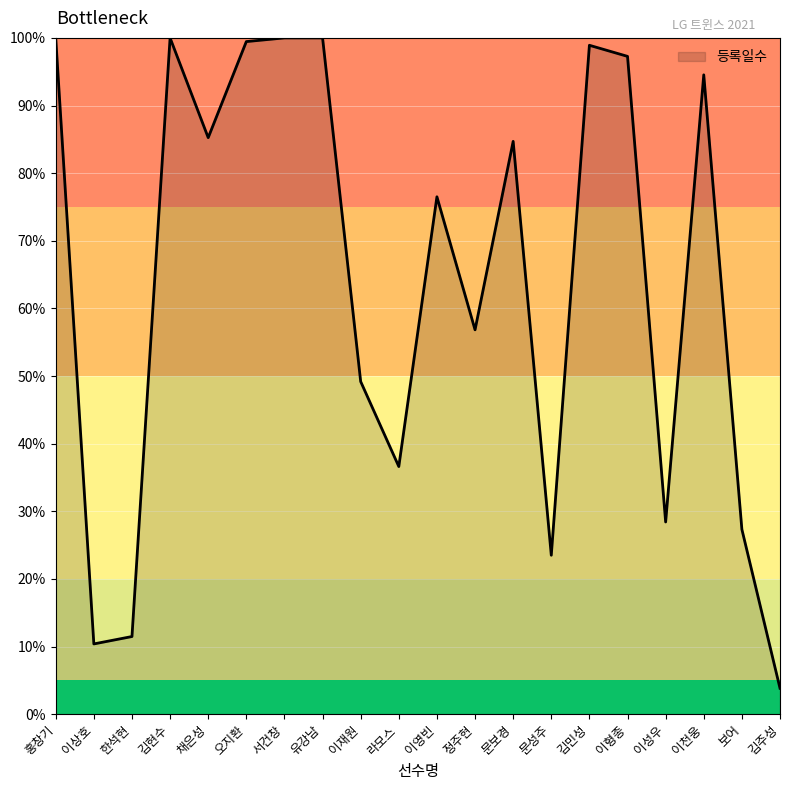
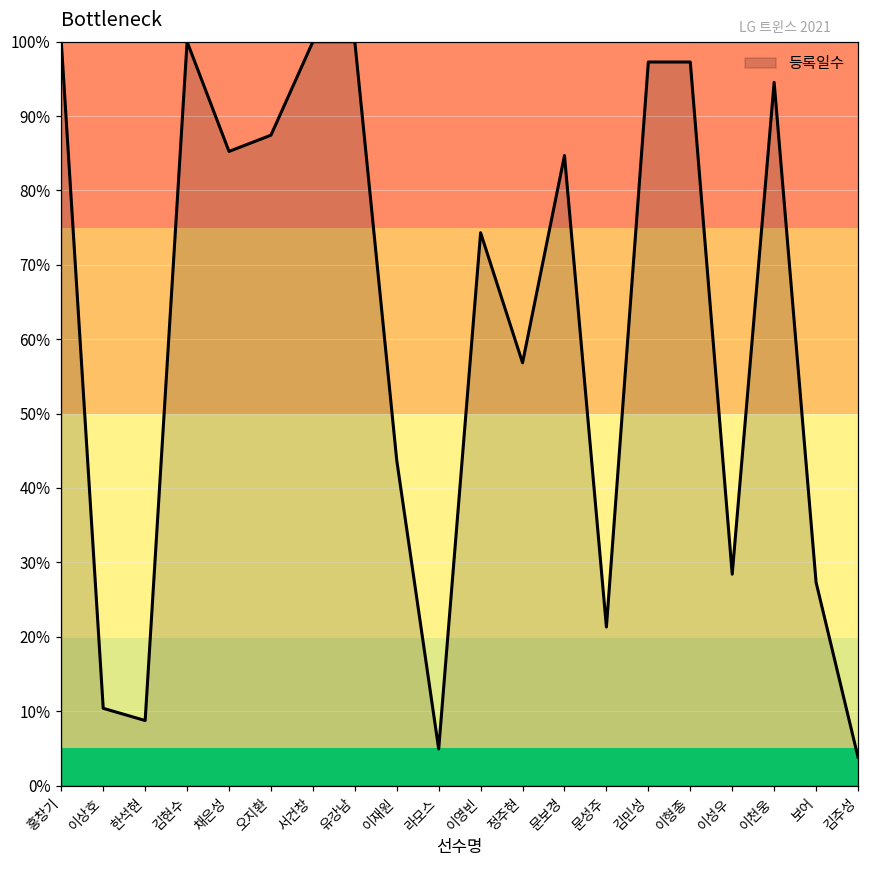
한석현: 11% -> 9%
오지환: 99% -> 87%
이재원: 49% -> 44%
라모스: 37% -> 5%
이영빈: 77% -> 74%
문성주: 23% -> 21%
김민성: 99% -> 97%
